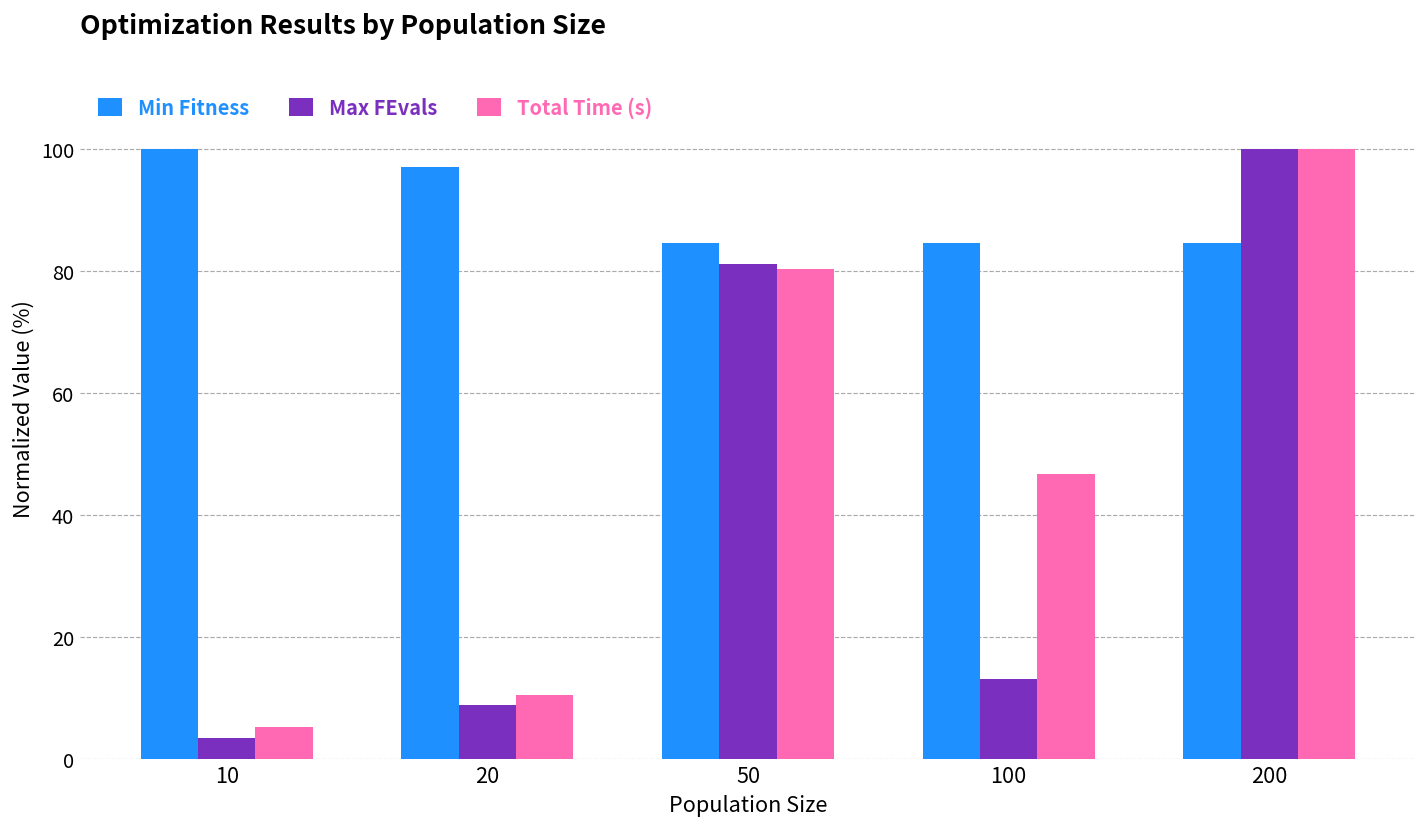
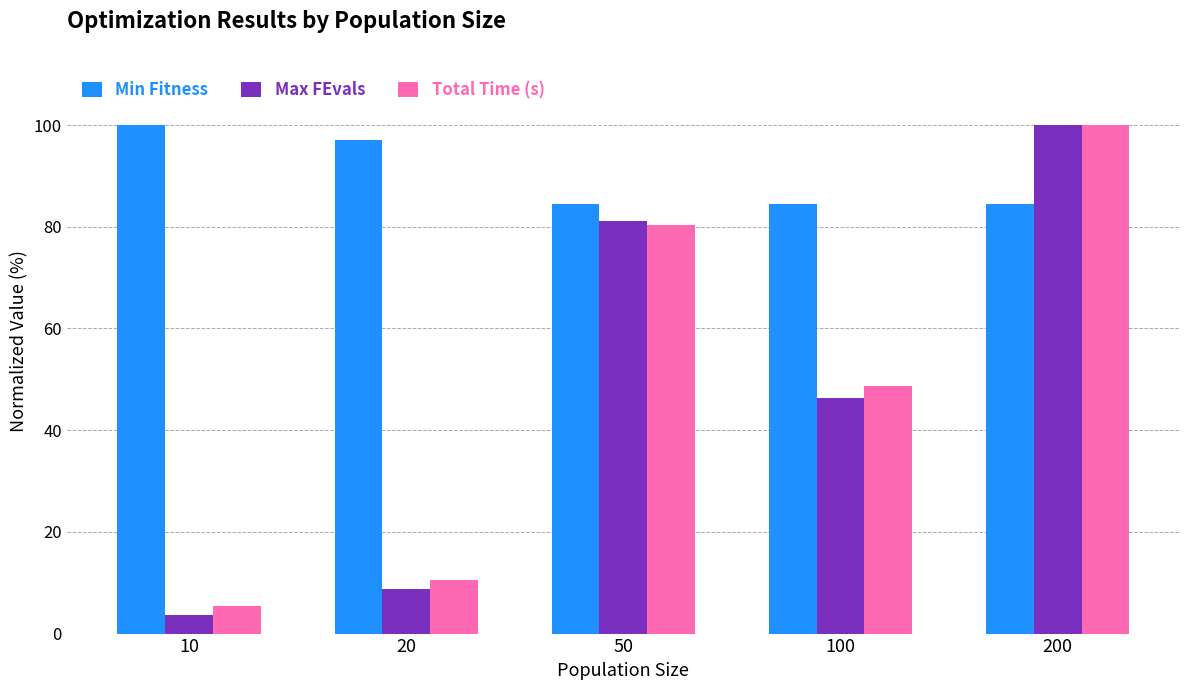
Max FEvals, 100: 13 -> 46
Total Time (s), 100: 47 -> 49
